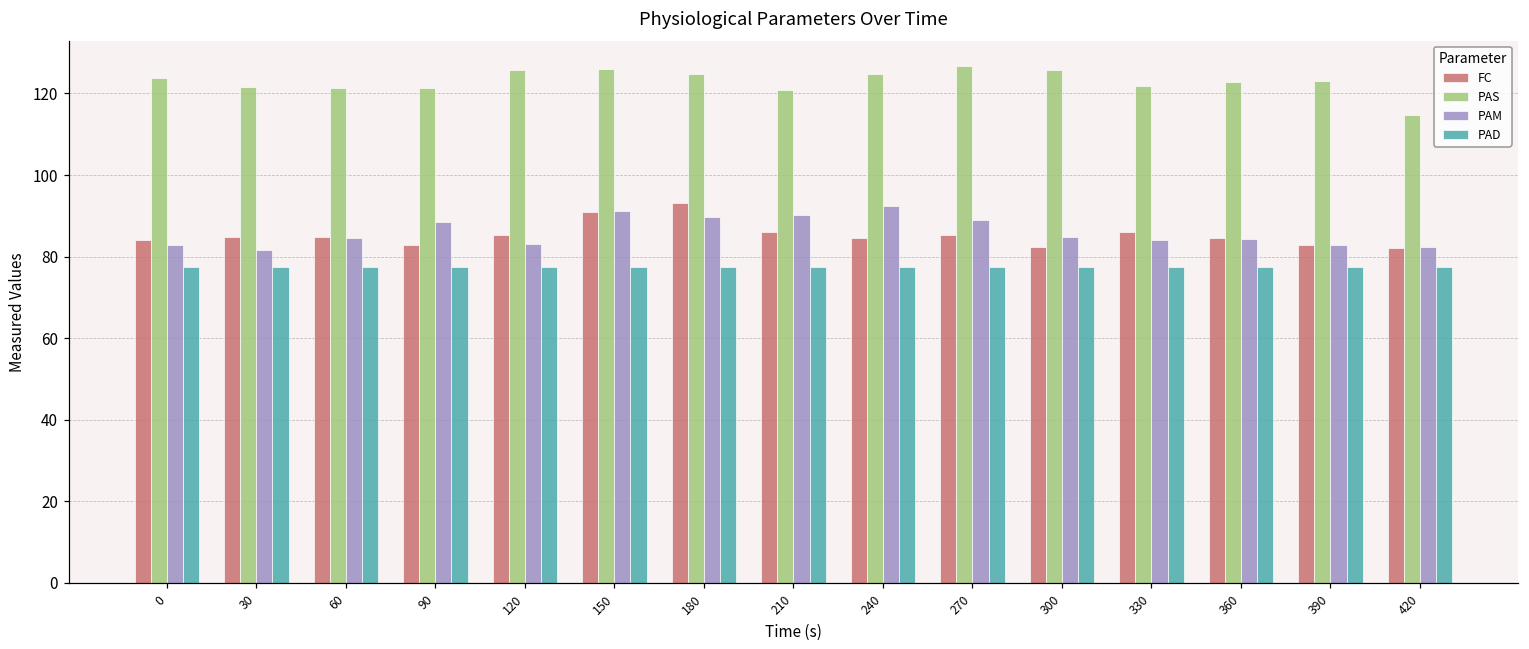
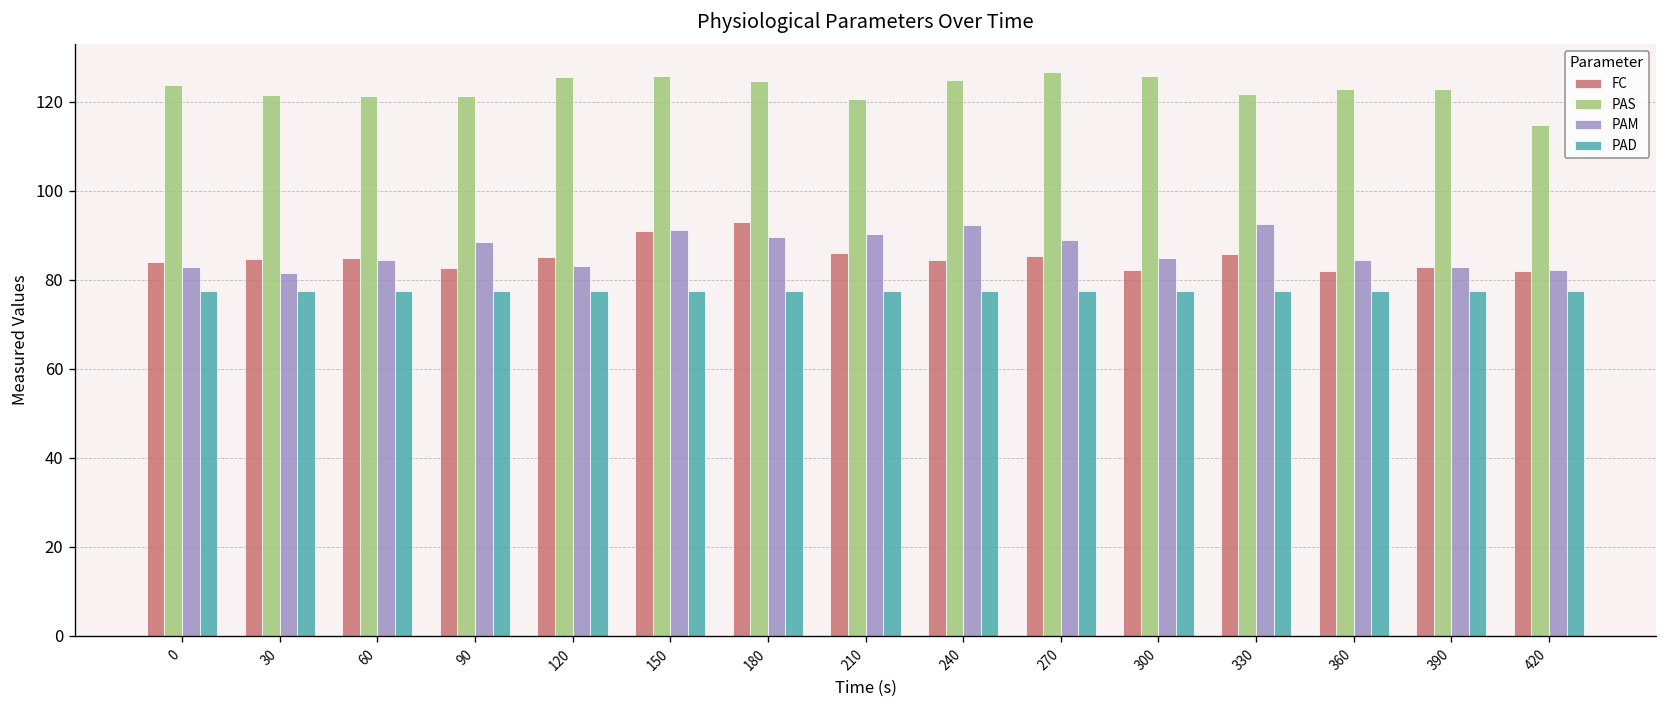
PAM, 330: 84 -> 93
FC, 360: 84 -> 82
